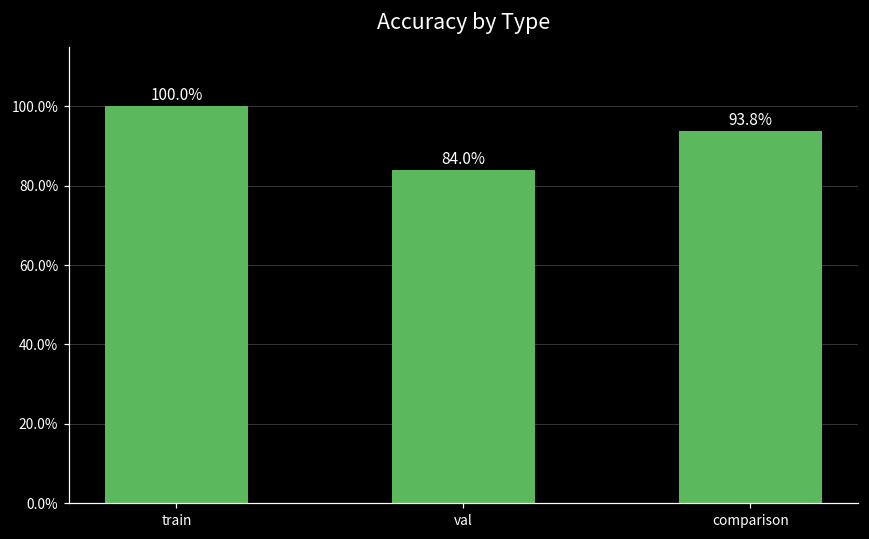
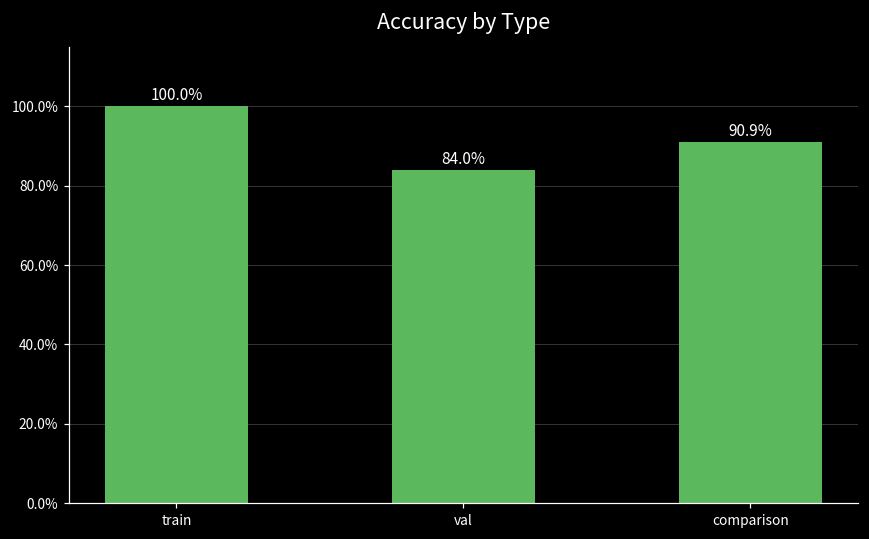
comparison: 93.8% -> 90.9%
